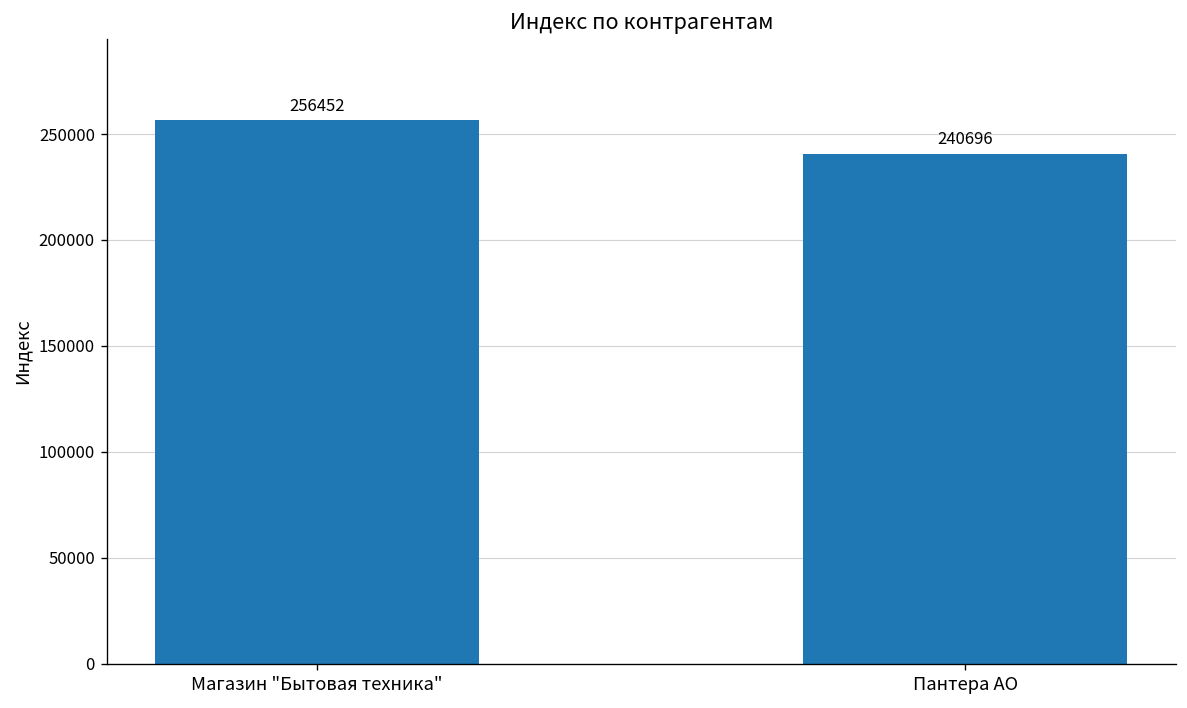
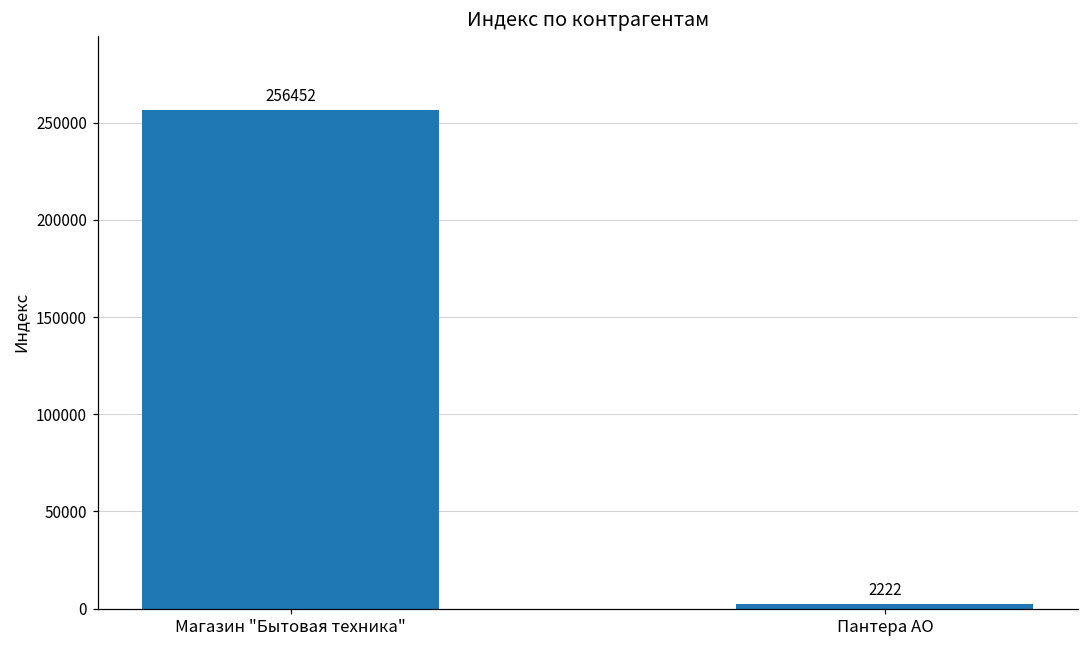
Пантера АО: 240696 -> 2222
